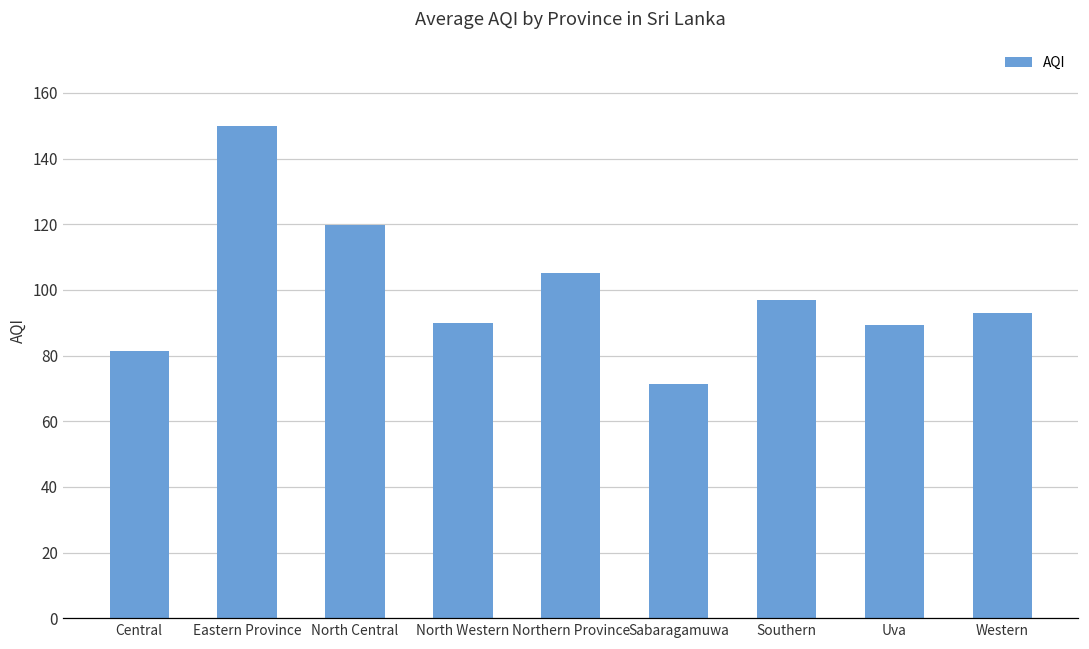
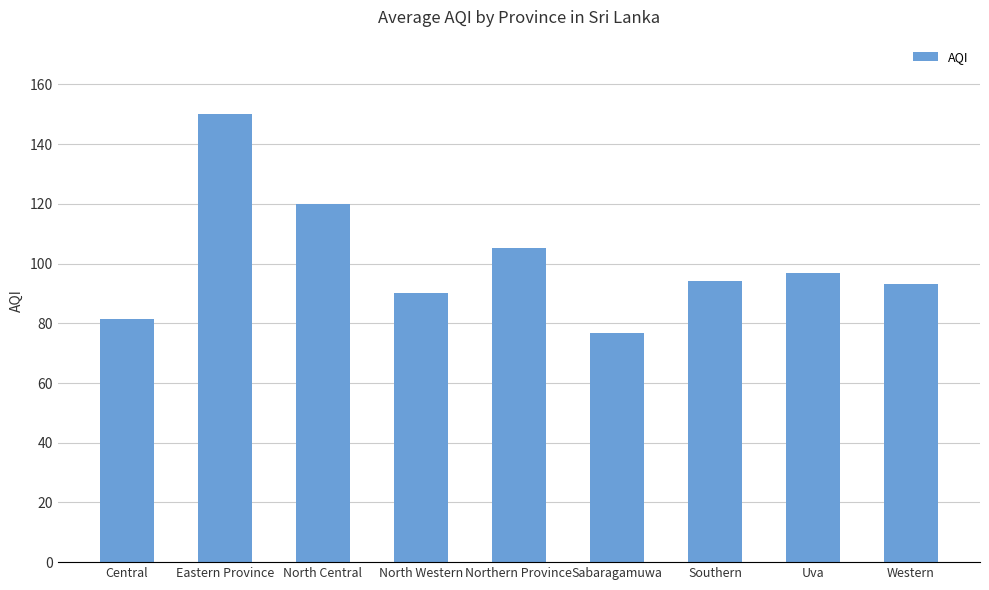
Sabaragamuwa: 72 -> 77
Southern: 97 -> 94
Uva: 89 -> 97
